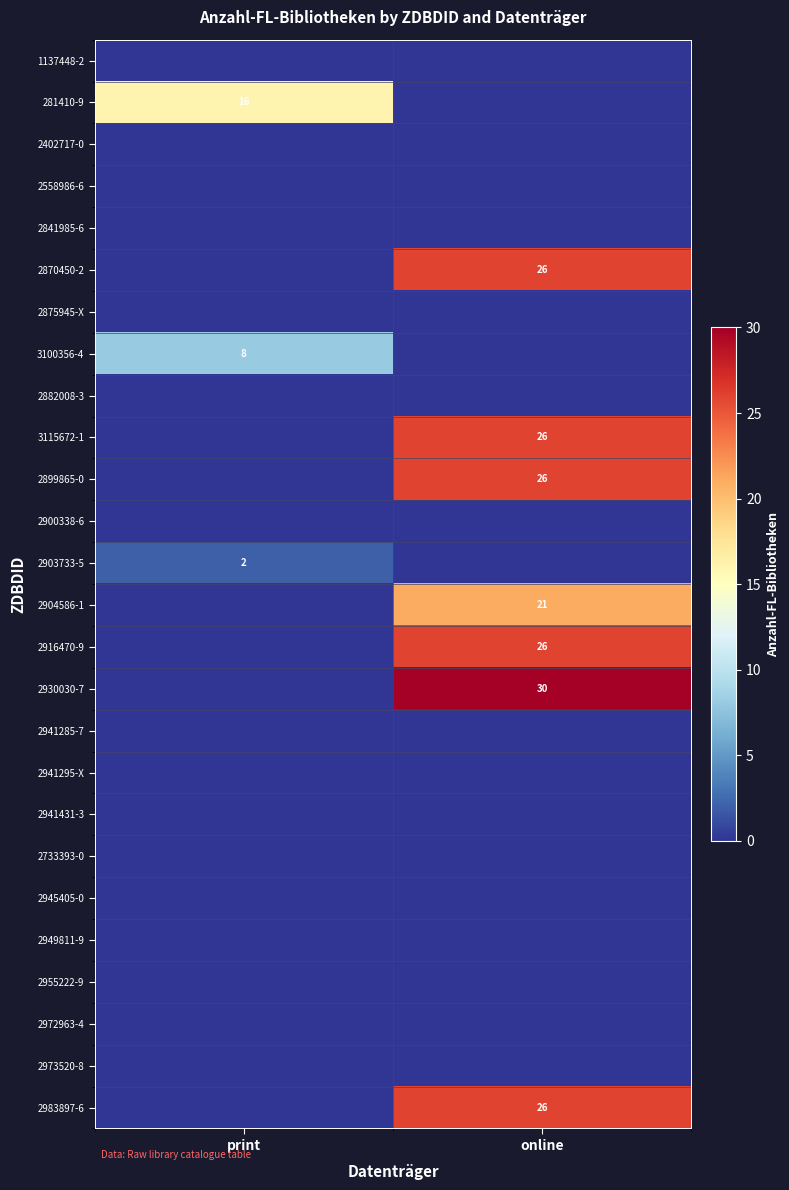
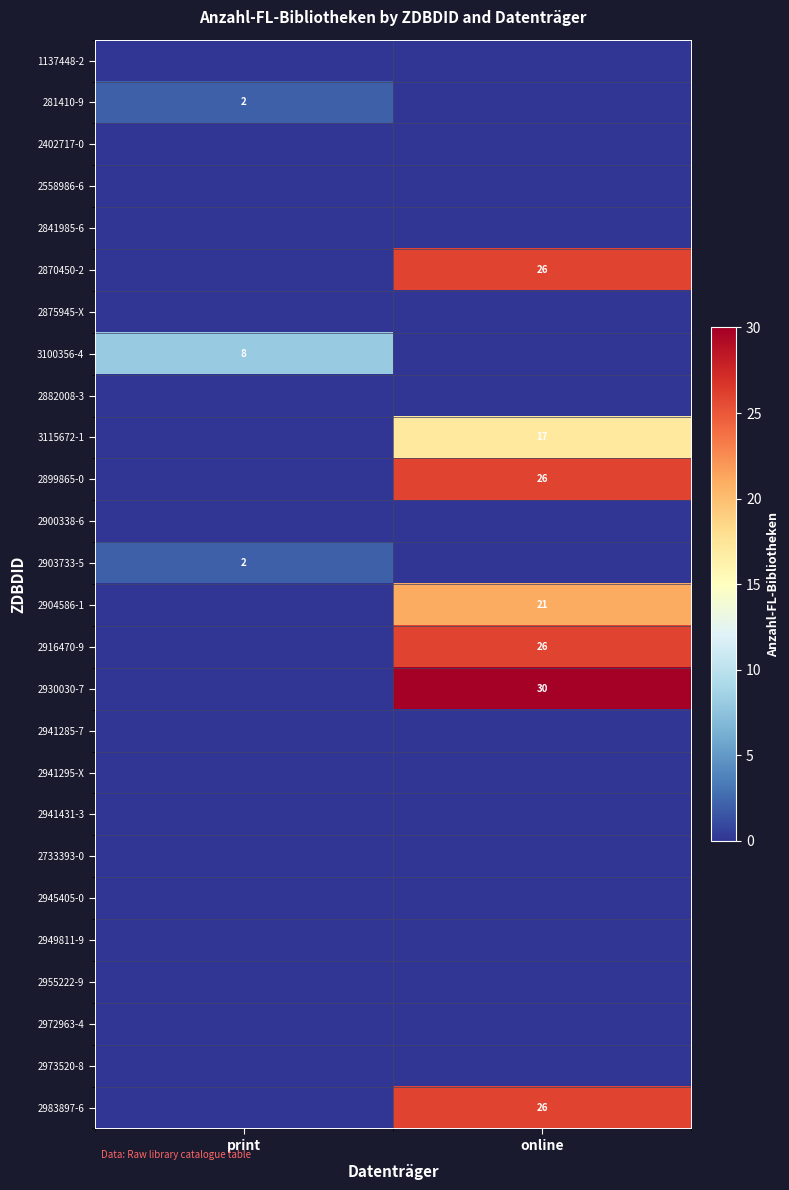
281410-9, print: 16 -> 2
3115672-1, online: 26 -> 17
